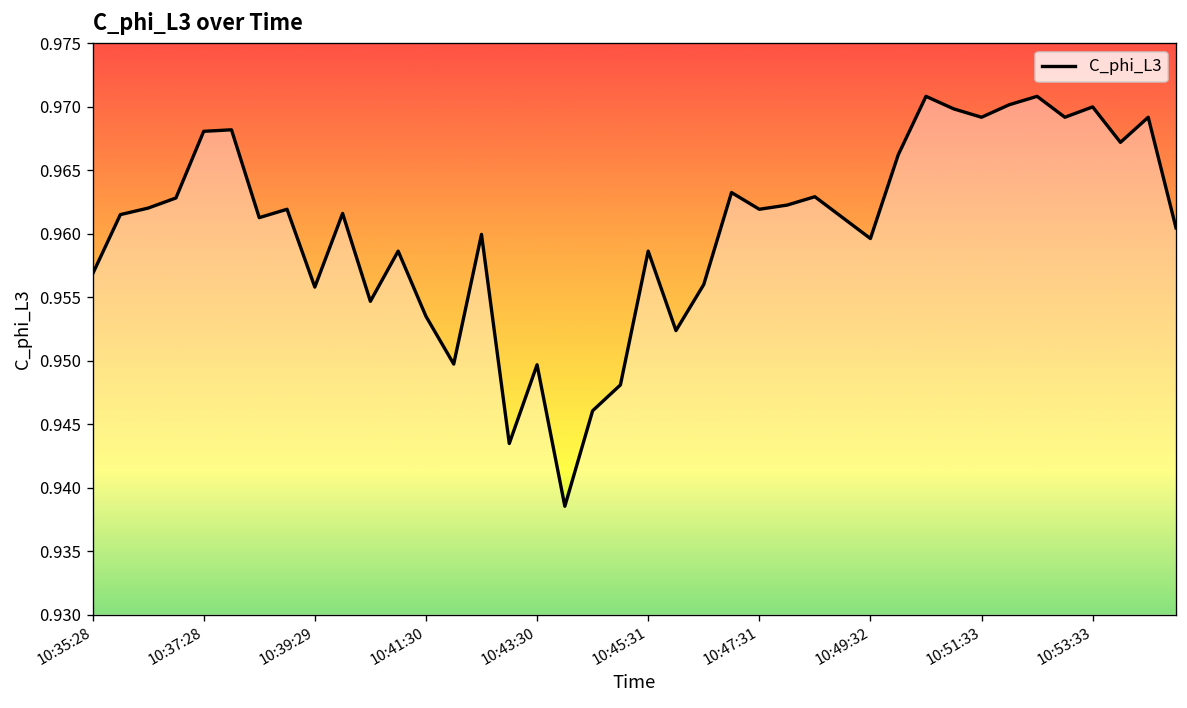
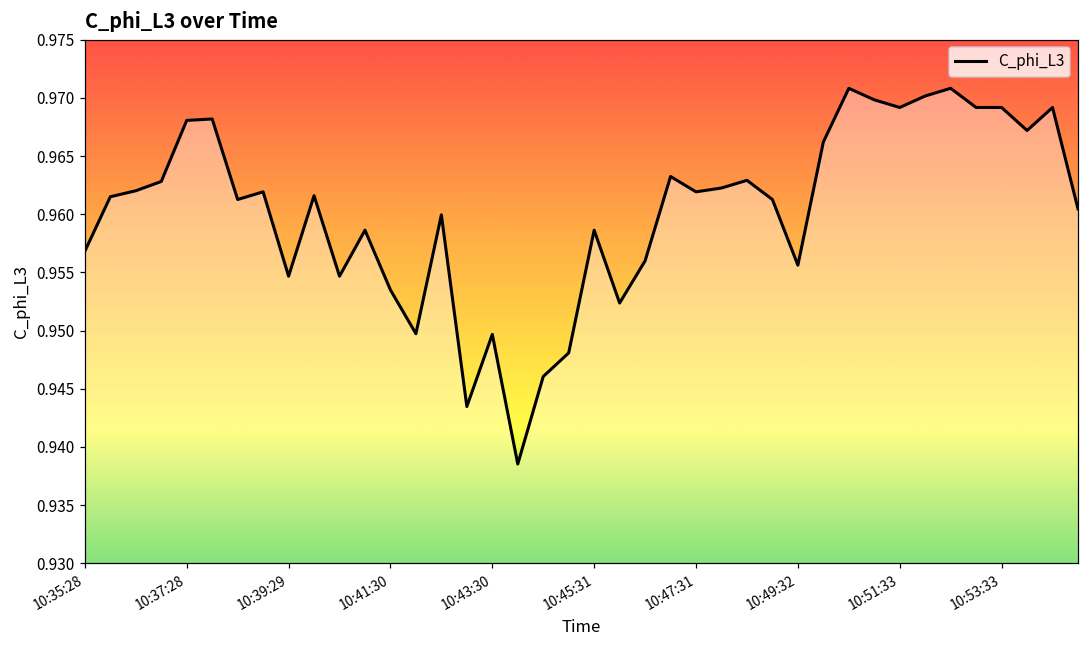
10:39:29: 0.9558 -> 0.9547
10:49:32: 0.9596 -> 0.9556
10:53:33: 0.9700 -> 0.9692
